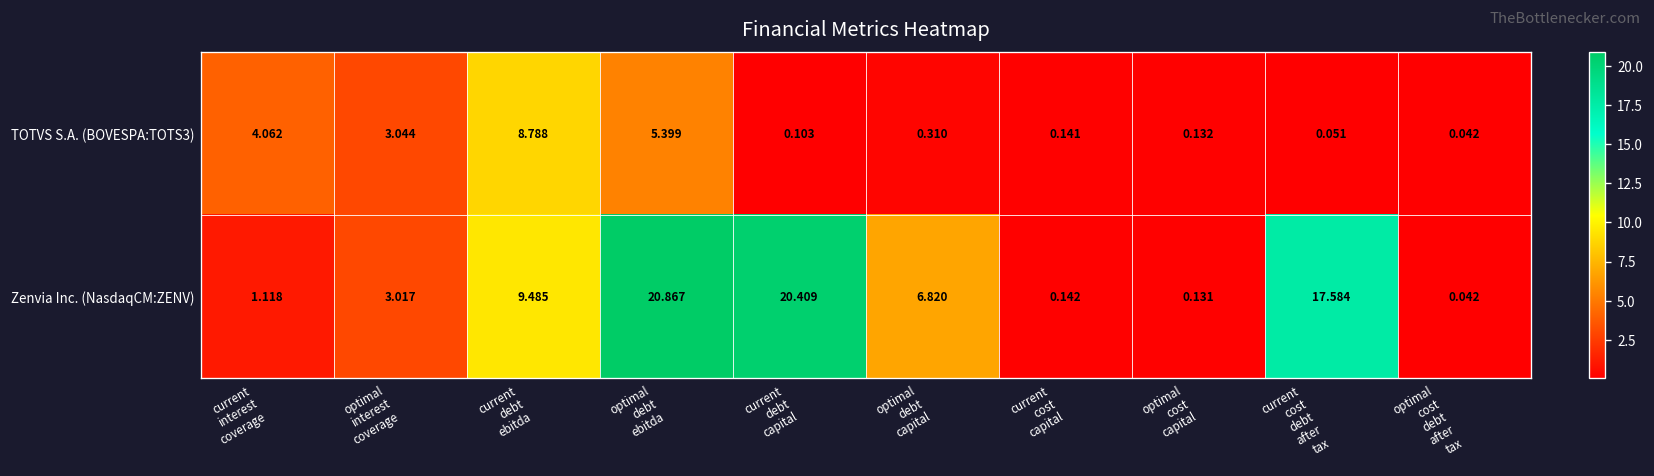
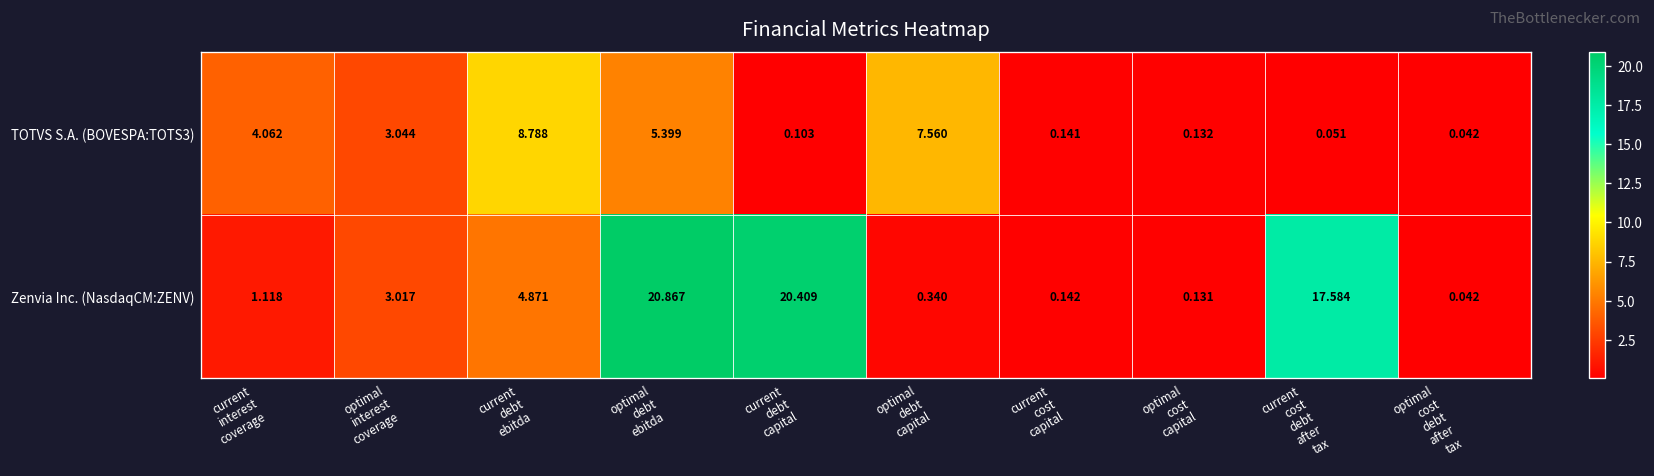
TOTVS S.A. (BOVESPA:TOTS3), optimal debt capital: 0.310 -> 7.560
Zenvia Inc. (NasdaqCM:ZENV), current debt ebitda: 9.485 -> 4.871
Zenvia Inc. (NasdaqCM:ZENV), optimal debt capital: 6.820 -> 0.340
